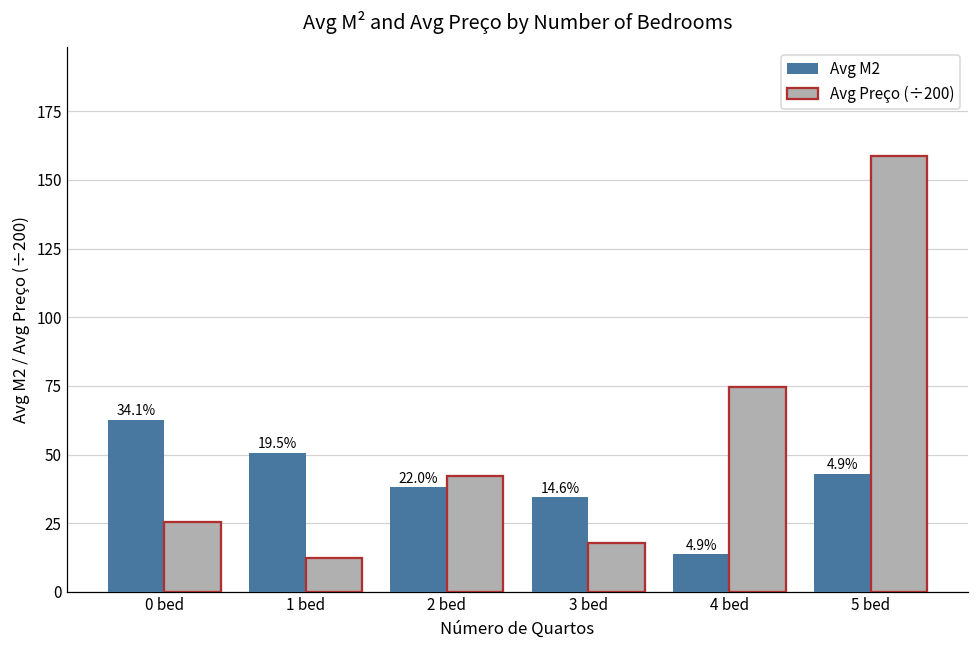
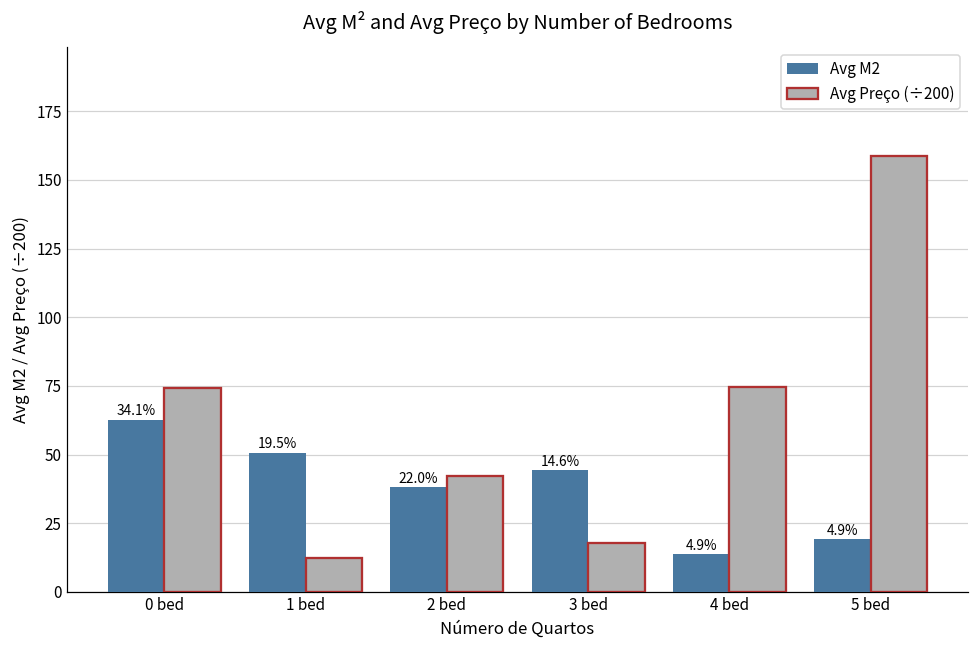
Avg Preço (÷200), 0 bed: 26 -> 74
Avg M2, 3 bed: 34 -> 44
Avg M2, 5 bed: 43 -> 19
